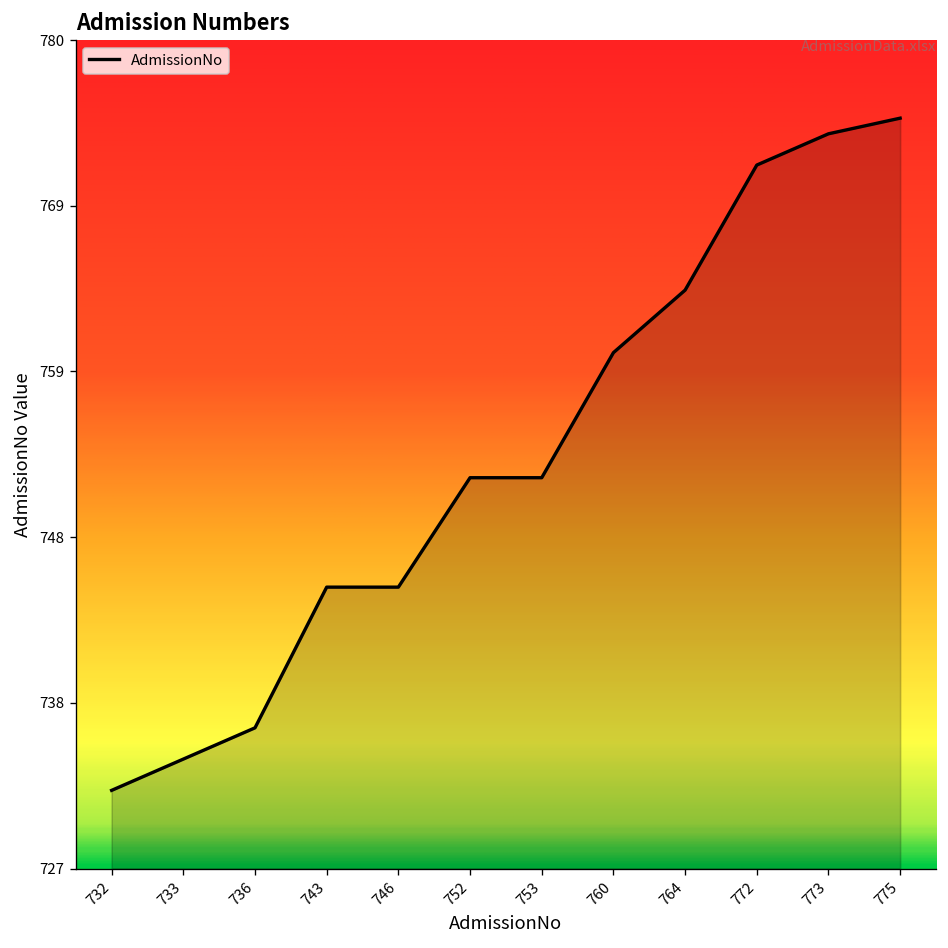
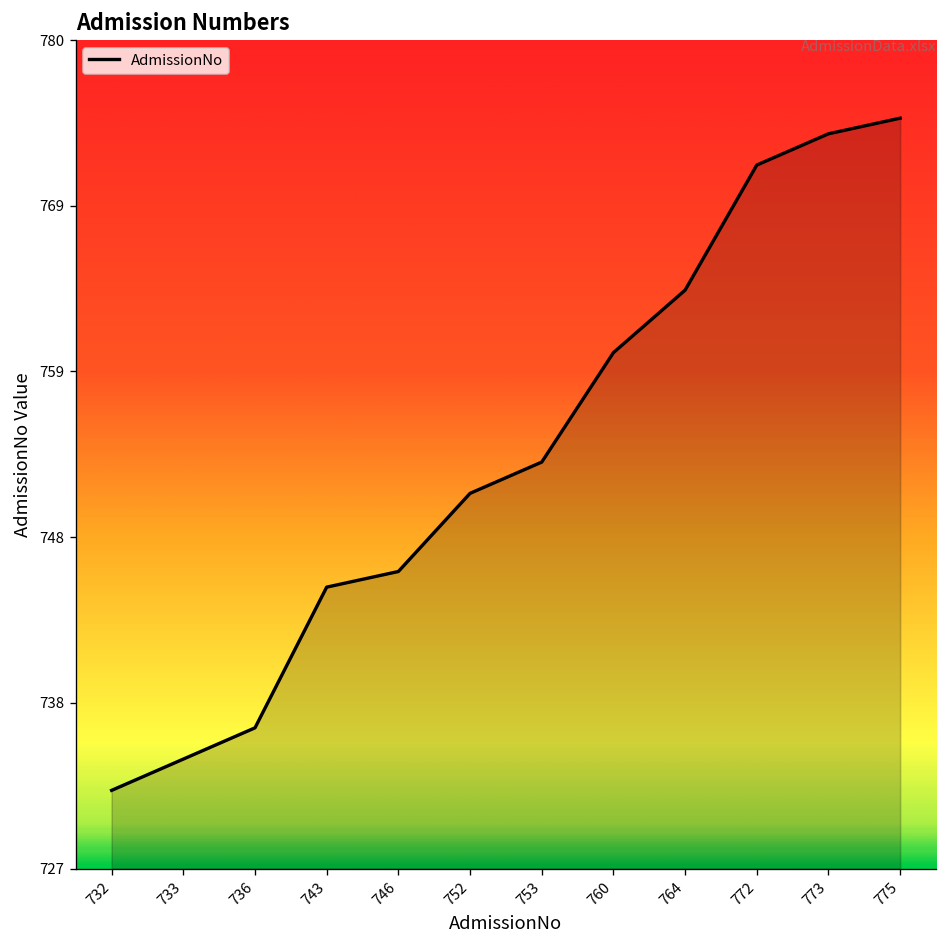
746: 745 -> 746
752: 752 -> 751
753: 752 -> 753
